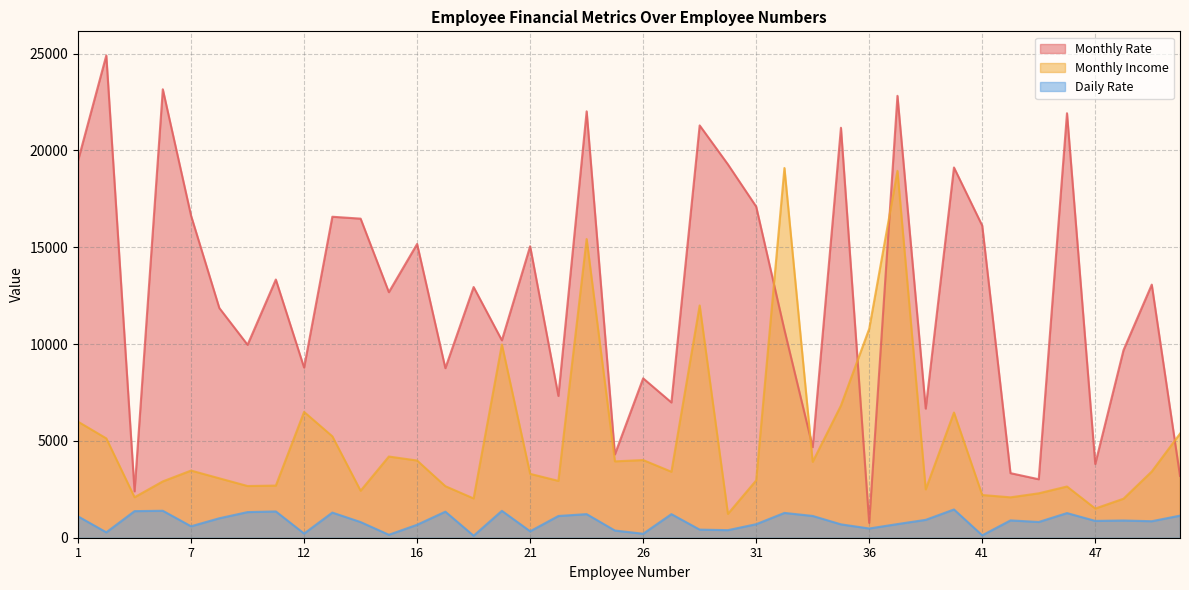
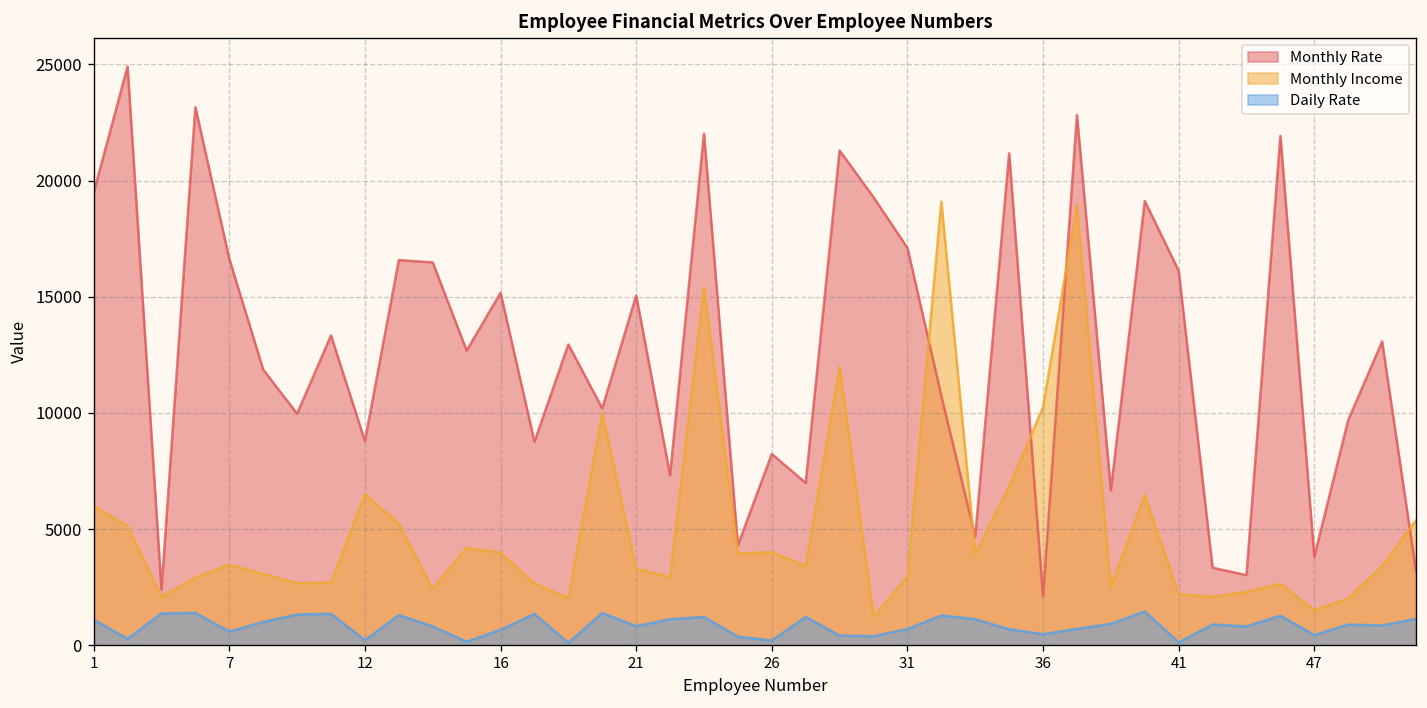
Daily Rate, 21: 300 -> 800
Monthly Rate, 36: 800 -> 2100
Monthly Income, 36: 10800 -> 10200
Daily Rate, 47: 900 -> 400
